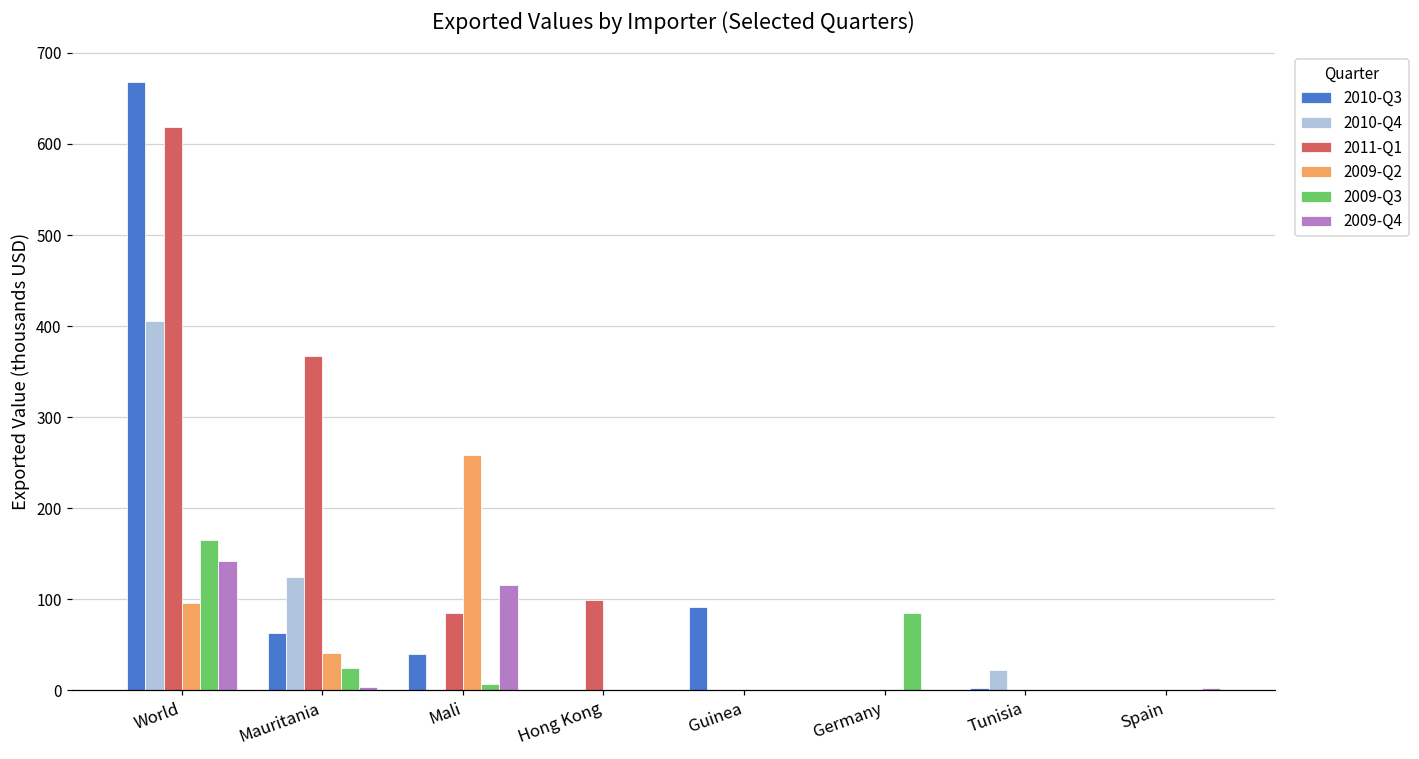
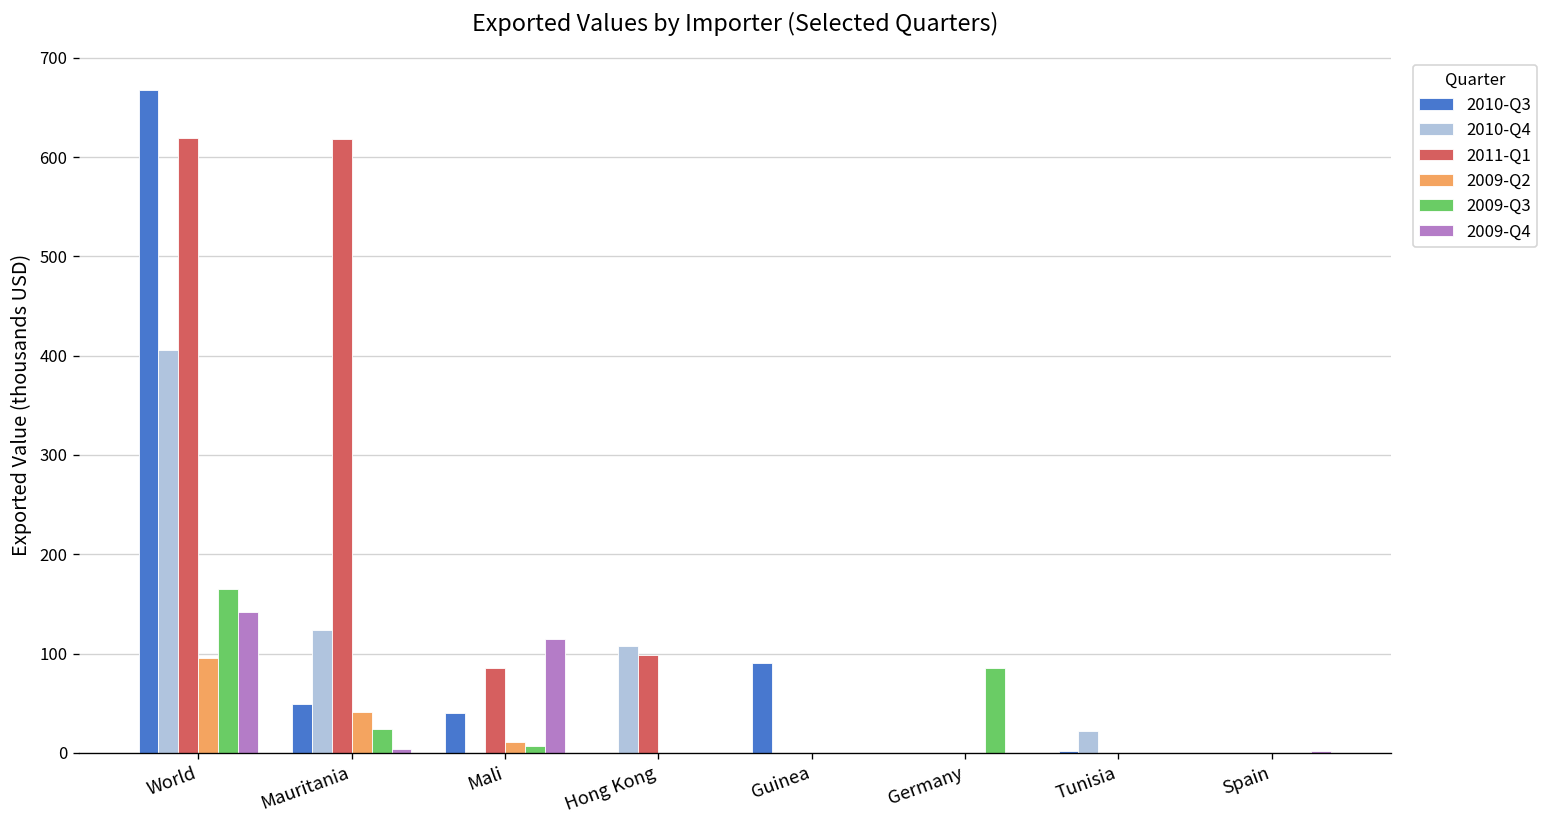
2010-Q3, Mauritania: 60 -> 50
2011-Q1, Mauritania: 370 -> 620
2009-Q2, Mali: 260 -> 10
2010-Q4, Hong Kong: 0 -> 110
